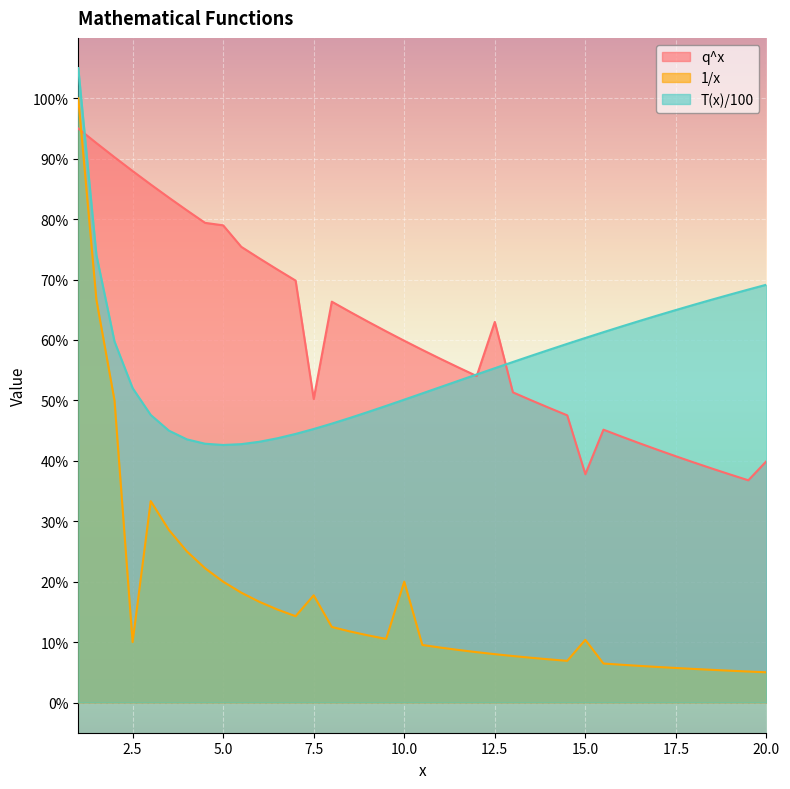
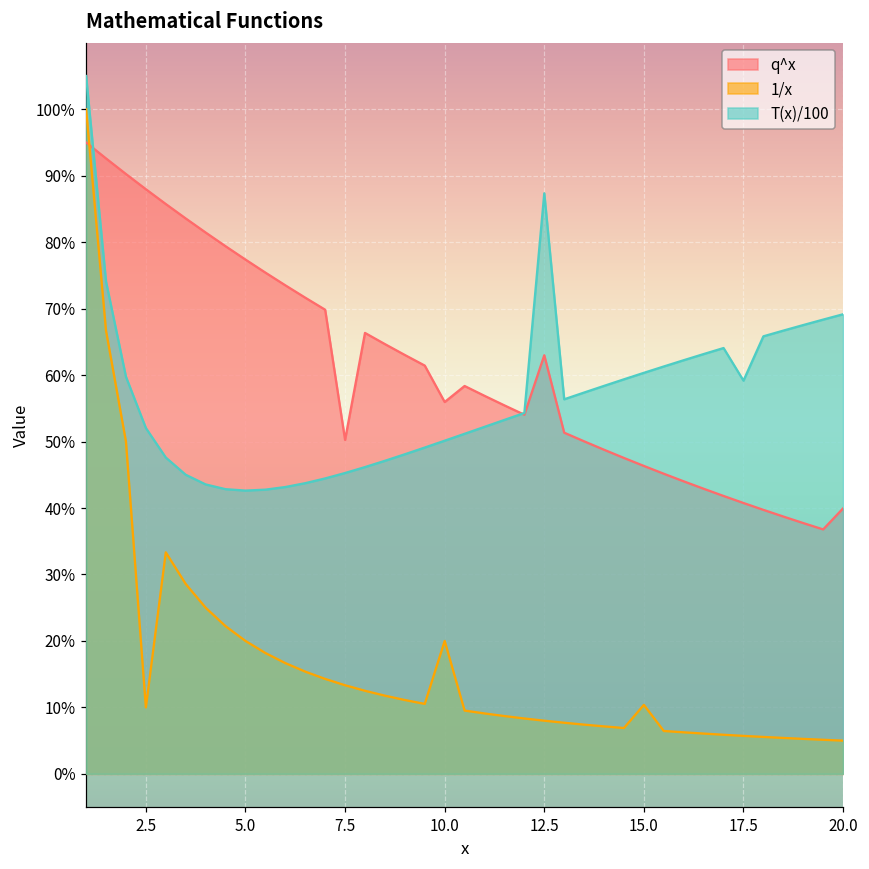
q^x, 5.0: 79% -> 77%
1/x, 7.5: 18% -> 13%
q^x, 10.0: 60% -> 56%
T(x)/100, 12.5: 55% -> 87%
q^x, 15.0: 38% -> 46%
T(x)/100, 17.5: 65% -> 59%
